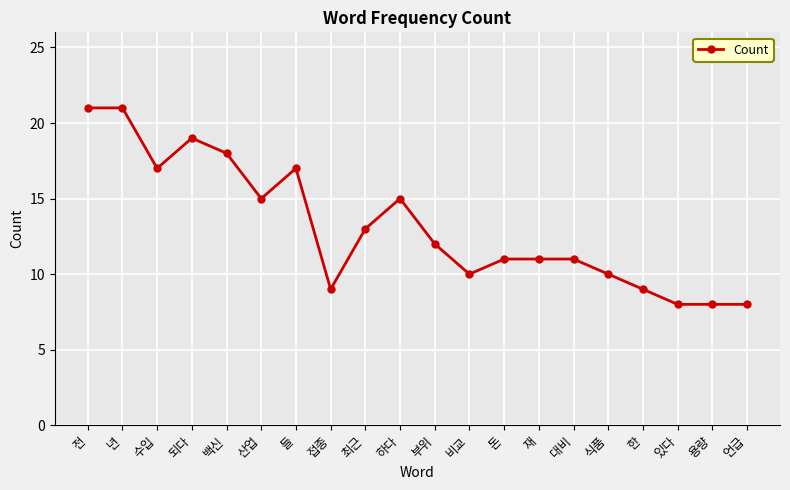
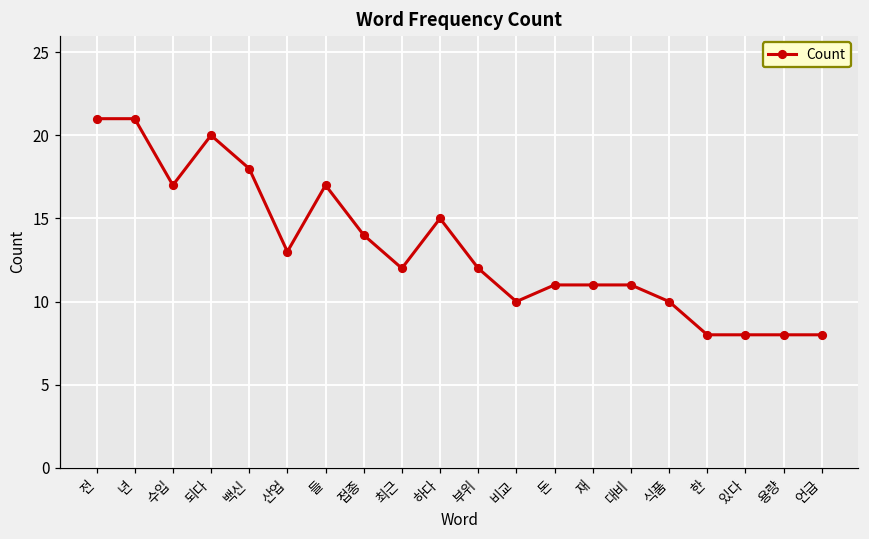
되다: 19 -> 20
산업: 15 -> 13
접종: 9 -> 14
최근: 13 -> 12
한: 9 -> 8
